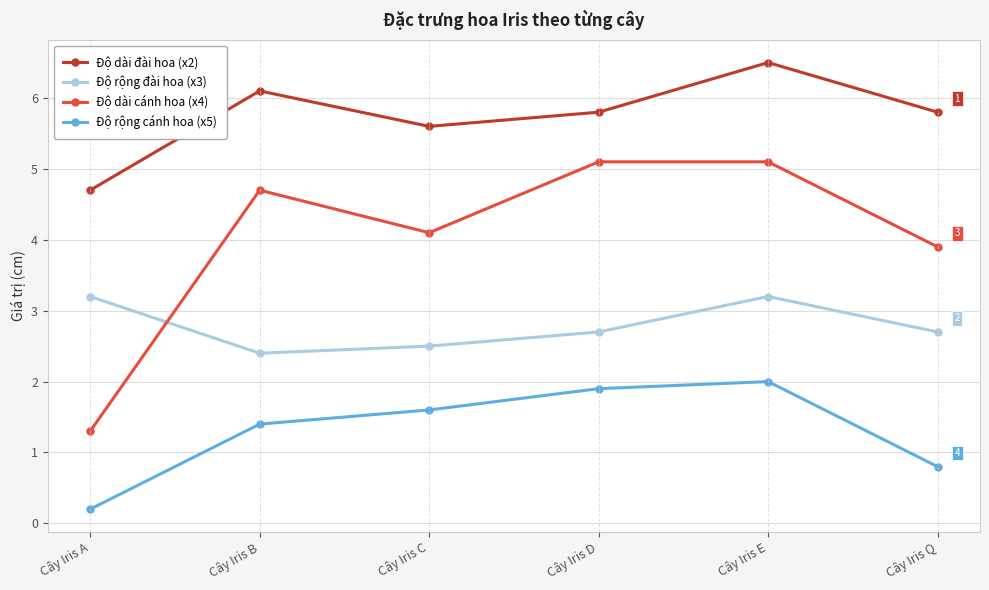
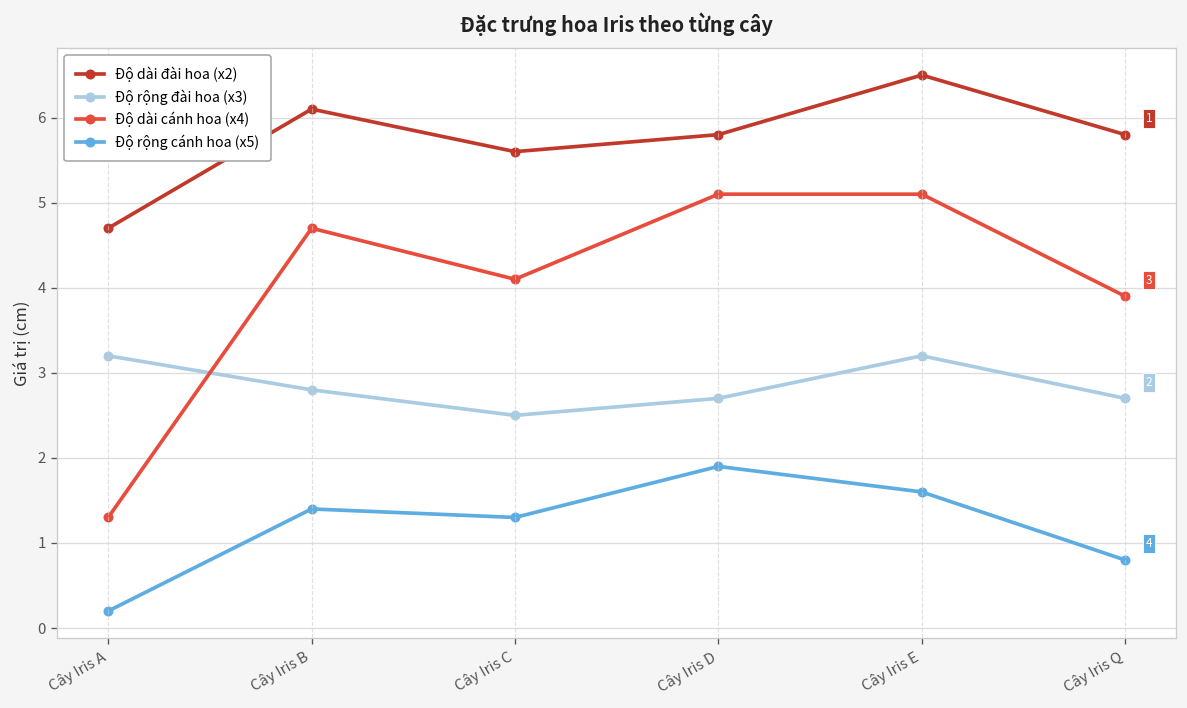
Độ rộng đài hoa (x3), Cây Iris B: 2.4 -> 2.8
Độ rộng cánh hoa (x5), Cây Iris C: 1.6 -> 1.3
Độ rộng cánh hoa (x5), Cây Iris E: 2.0 -> 1.6
